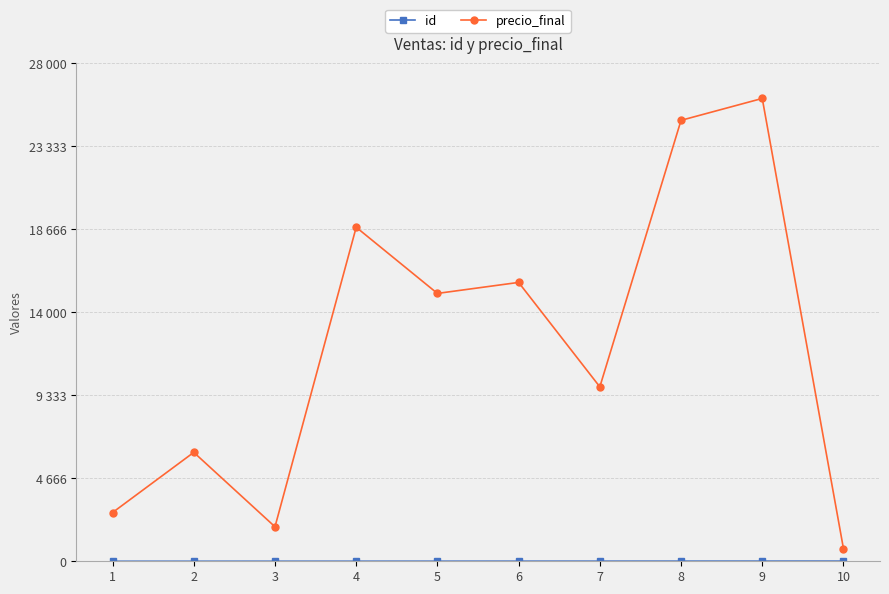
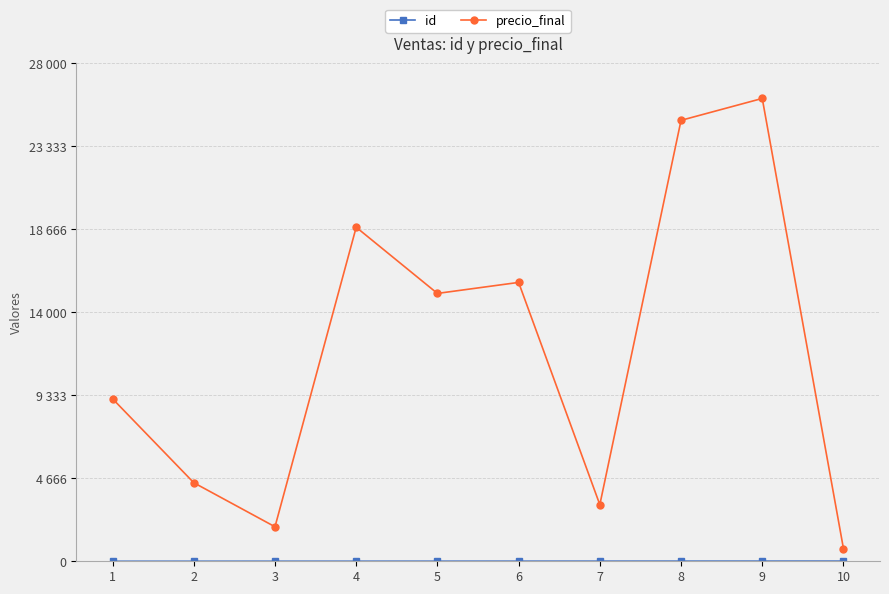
precio_final, 1: 2700 -> 9100
precio_final, 2: 6100 -> 4400
precio_final, 7: 9800 -> 3200
